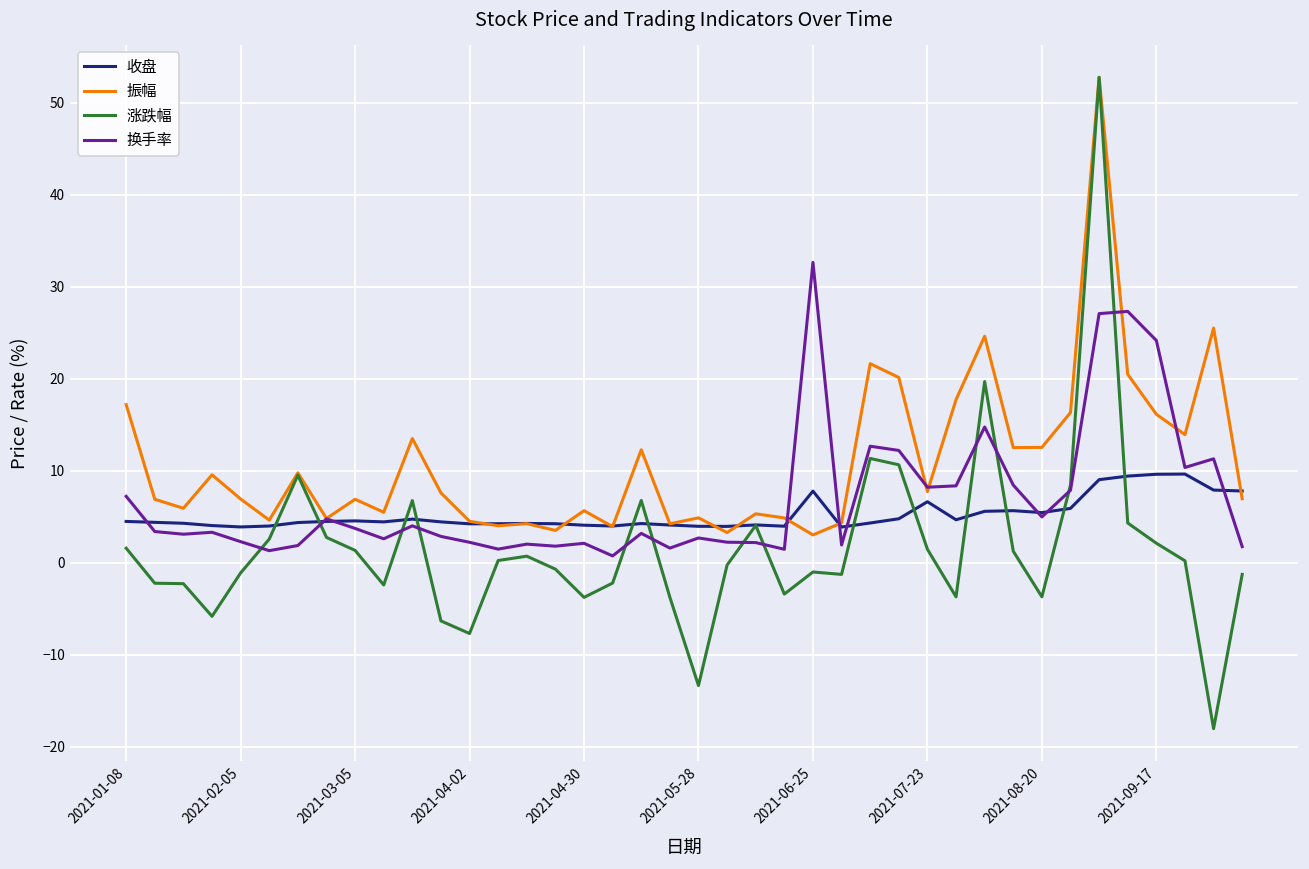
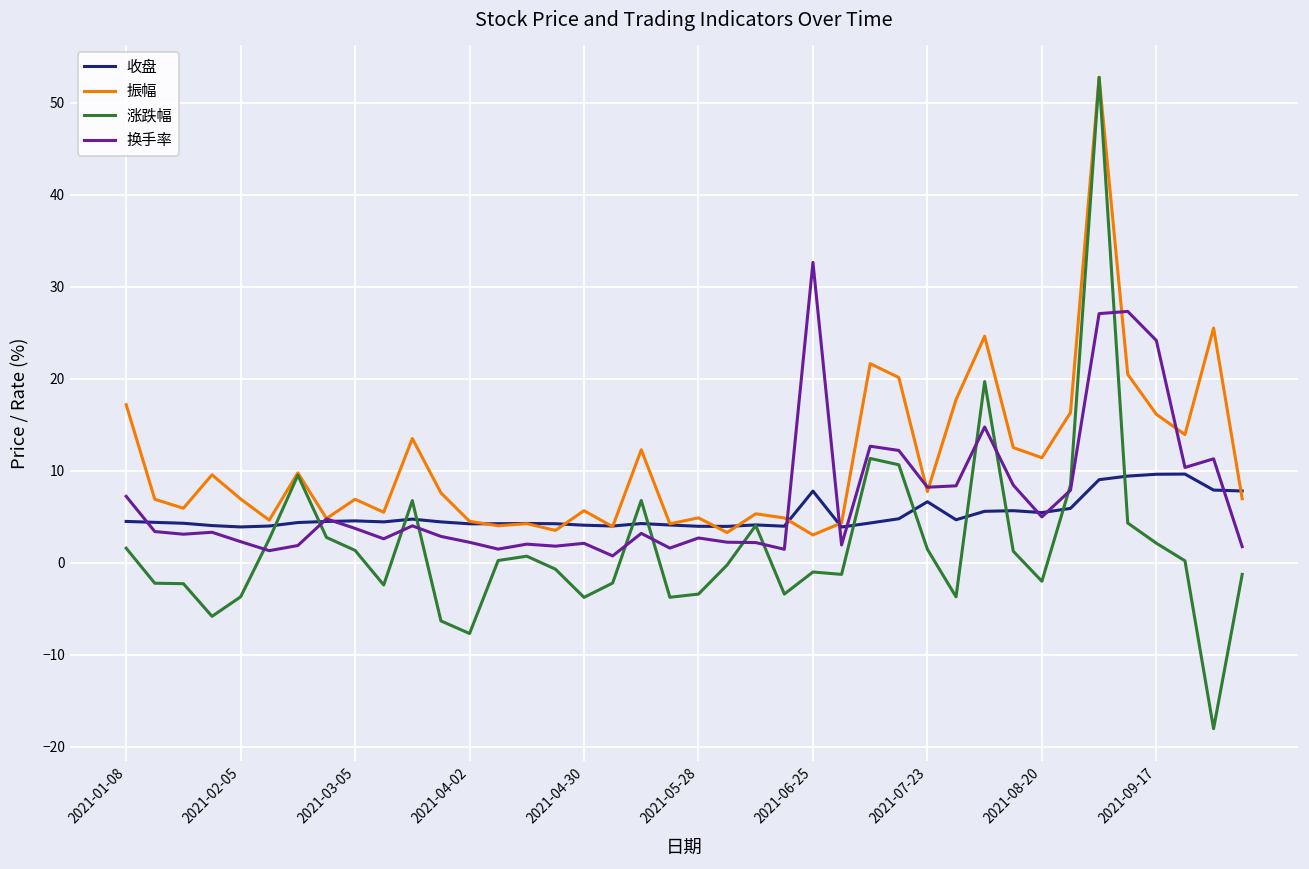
涨跌幅, 2021-02-05: -1 -> -4
涨跌幅, 2021-05-28: -13 -> -3
振幅, 2021-08-20: 13 -> 11
涨跌幅, 2021-08-20: -4 -> -2
